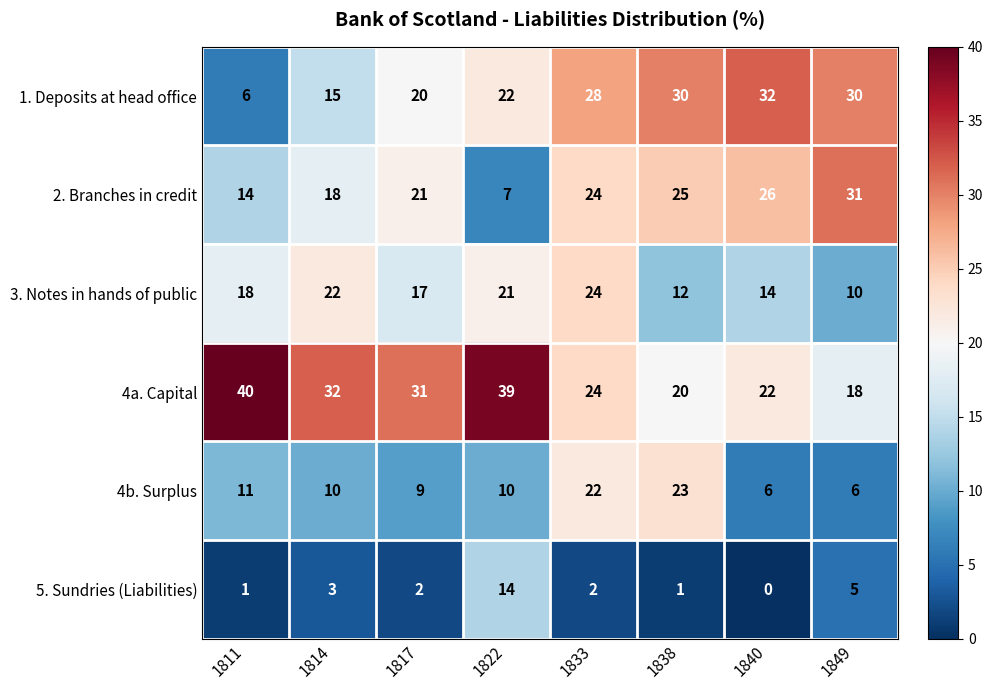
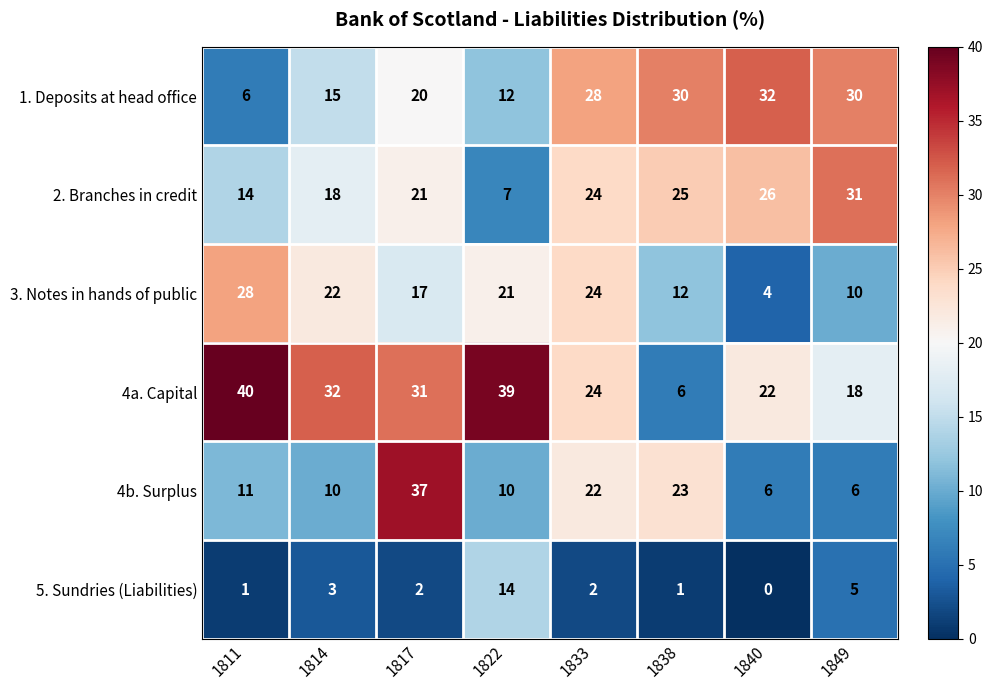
1. Deposits at head office, 1822: 22 -> 12
3. Notes in hands of public, 1811: 18 -> 28
3. Notes in hands of public, 1840: 14 -> 4
4a. Capital, 1838: 20 -> 6
4b. Surplus, 1817: 9 -> 37
